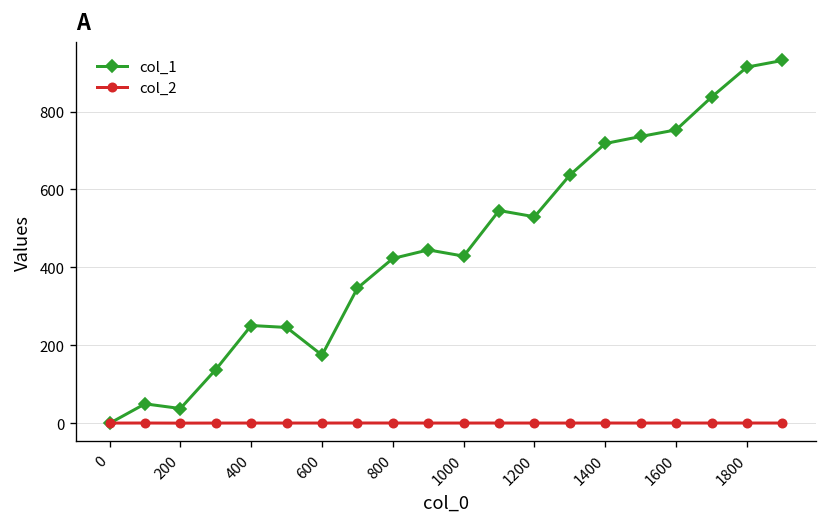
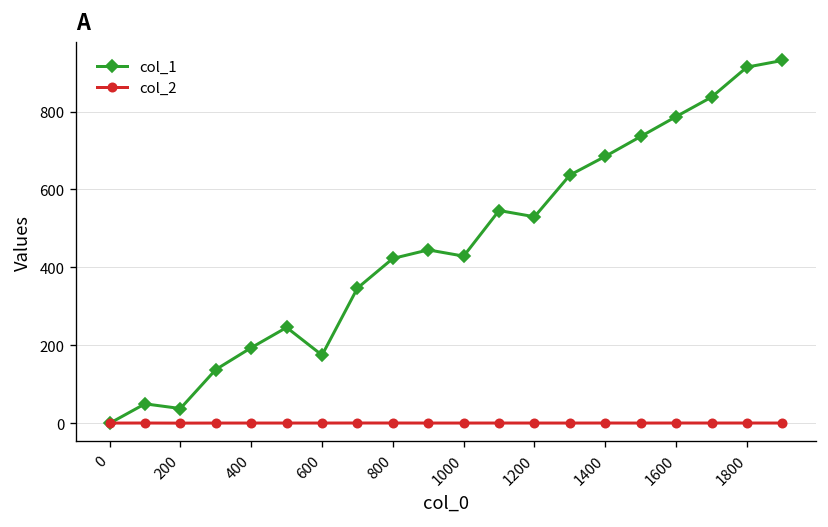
col_1, 400: 250 -> 190
col_1, 1400: 720 -> 690
col_1, 1600: 750 -> 790
